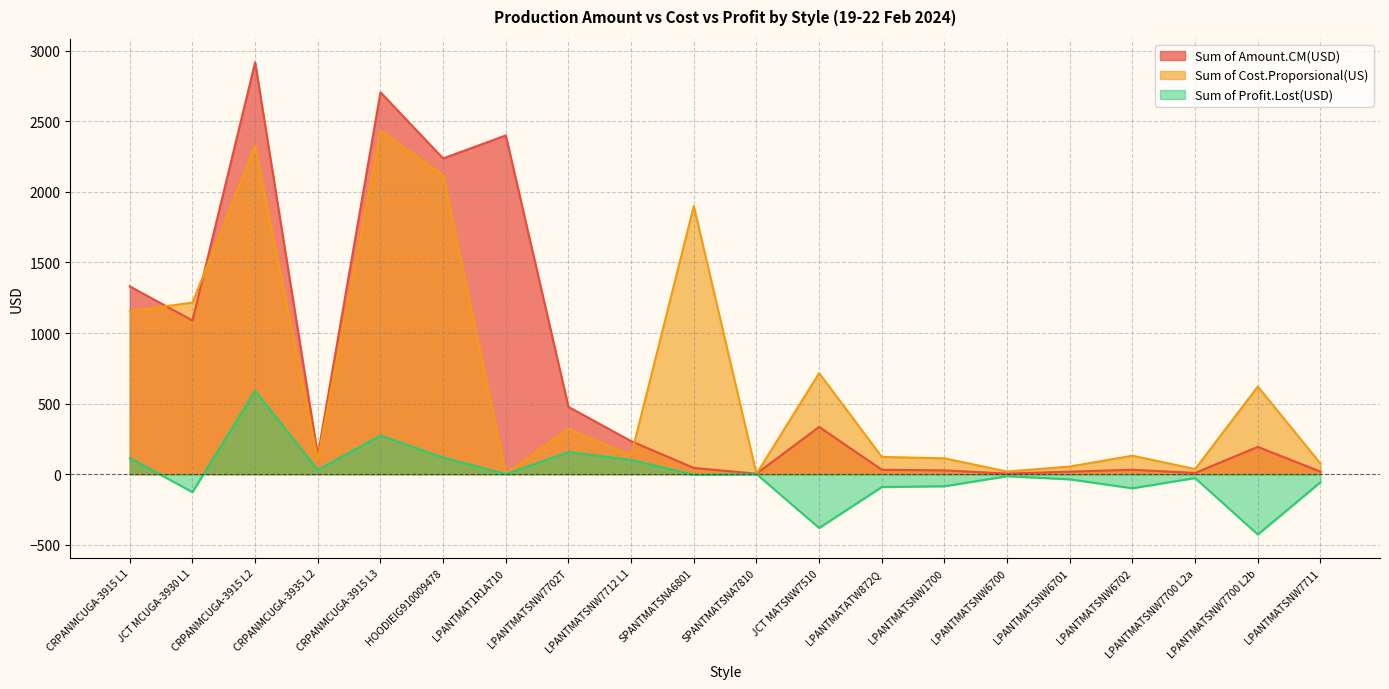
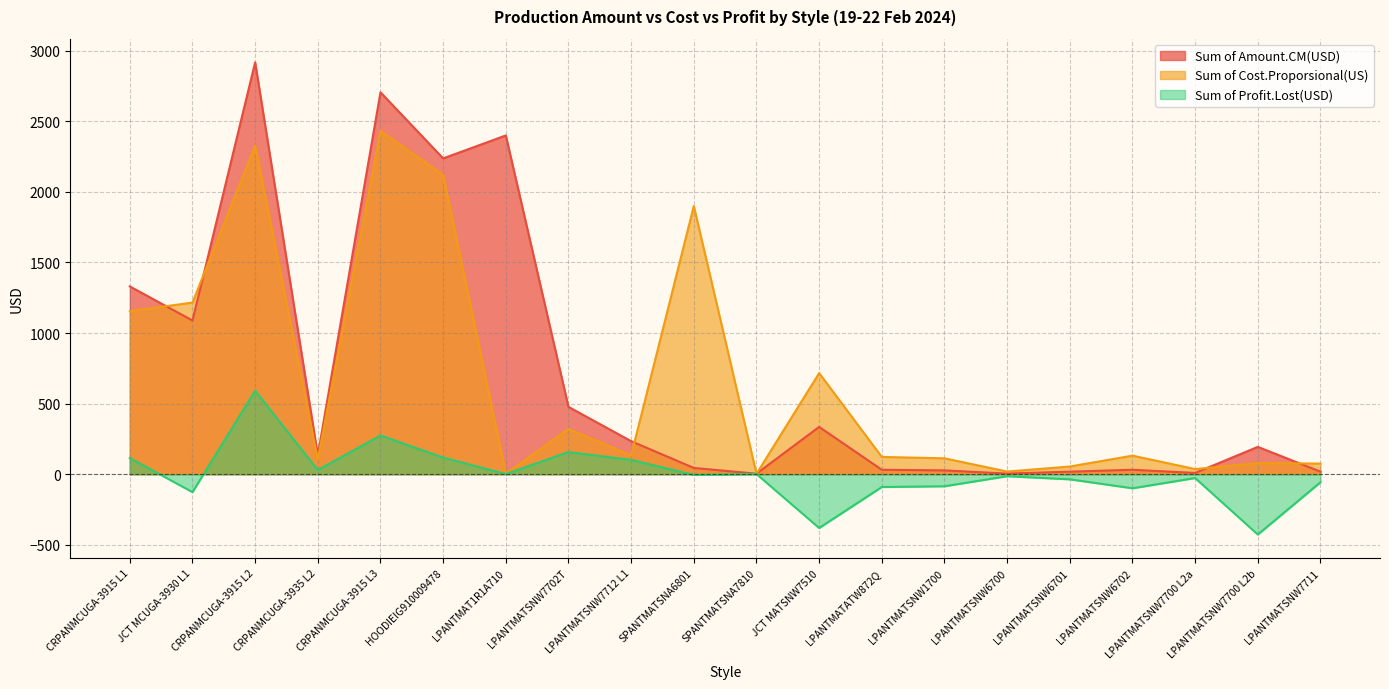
Sum of Cost.Proporsional(US), LPANTMATSNW7700 L2b: 620 -> 80
